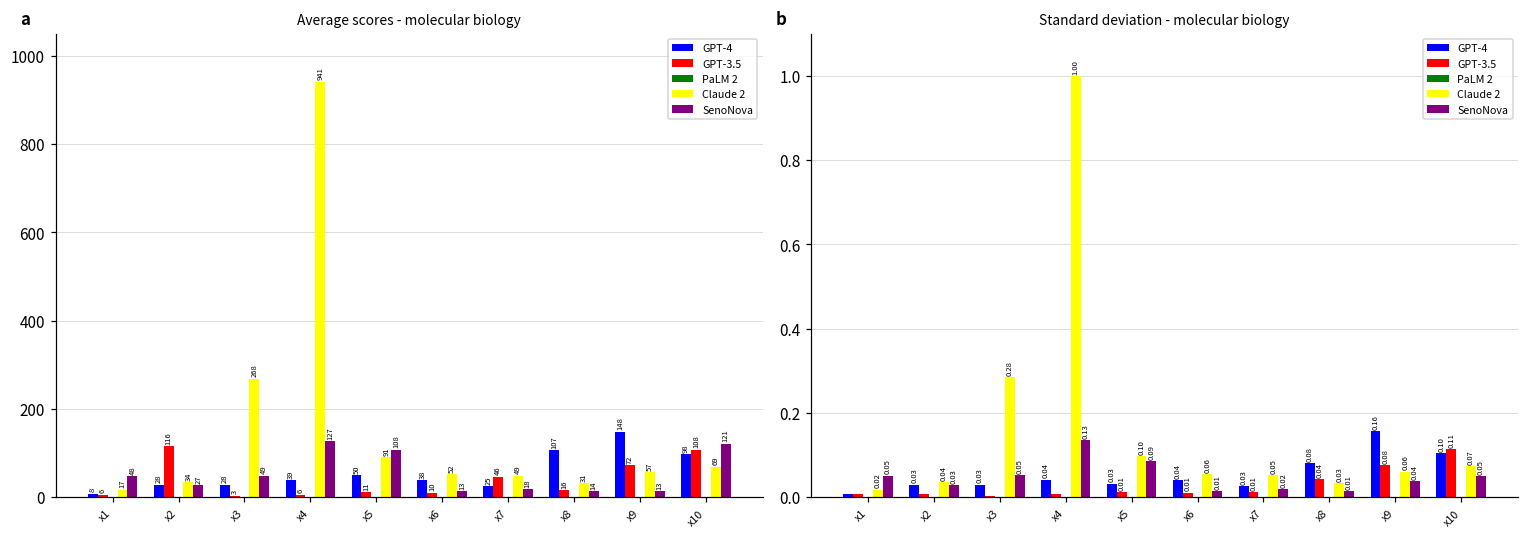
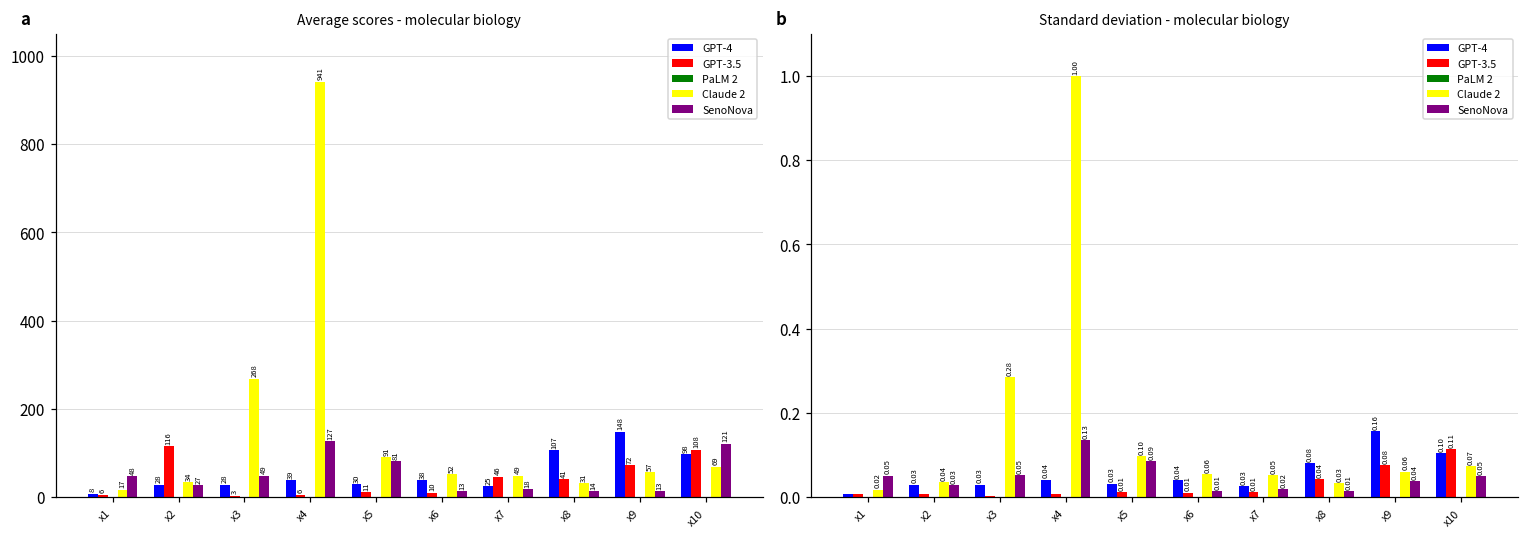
Average scores - molecular biology, GPT-4, x5: 50 -> 30
Average scores - molecular biology, SenoNova, x5: 108 -> 81
Average scores - molecular biology, GPT-3.5, x8: 16 -> 41
